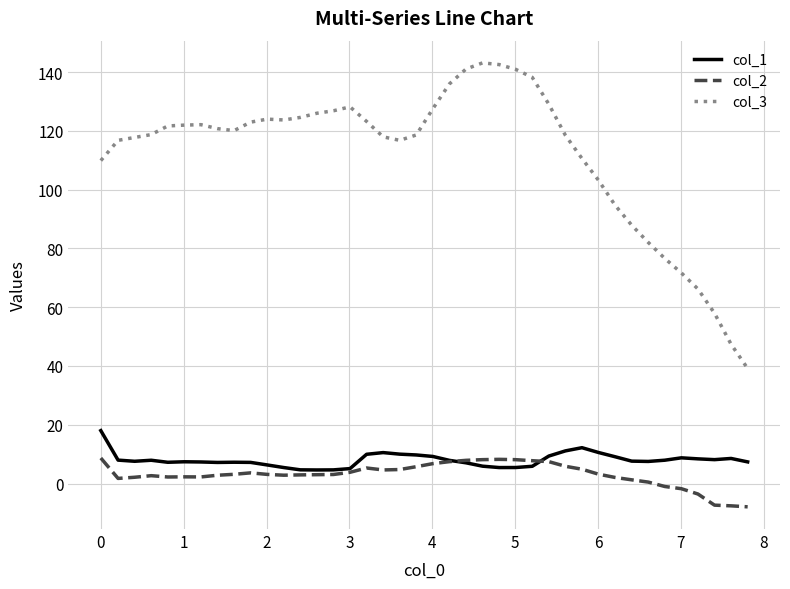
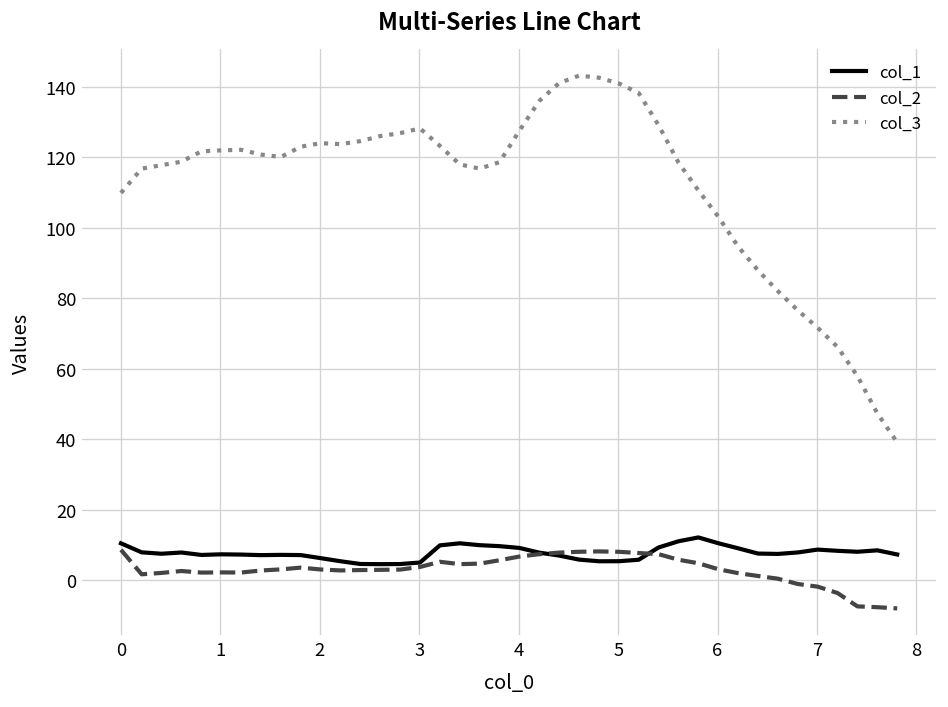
col_1, 0: 18 -> 11
